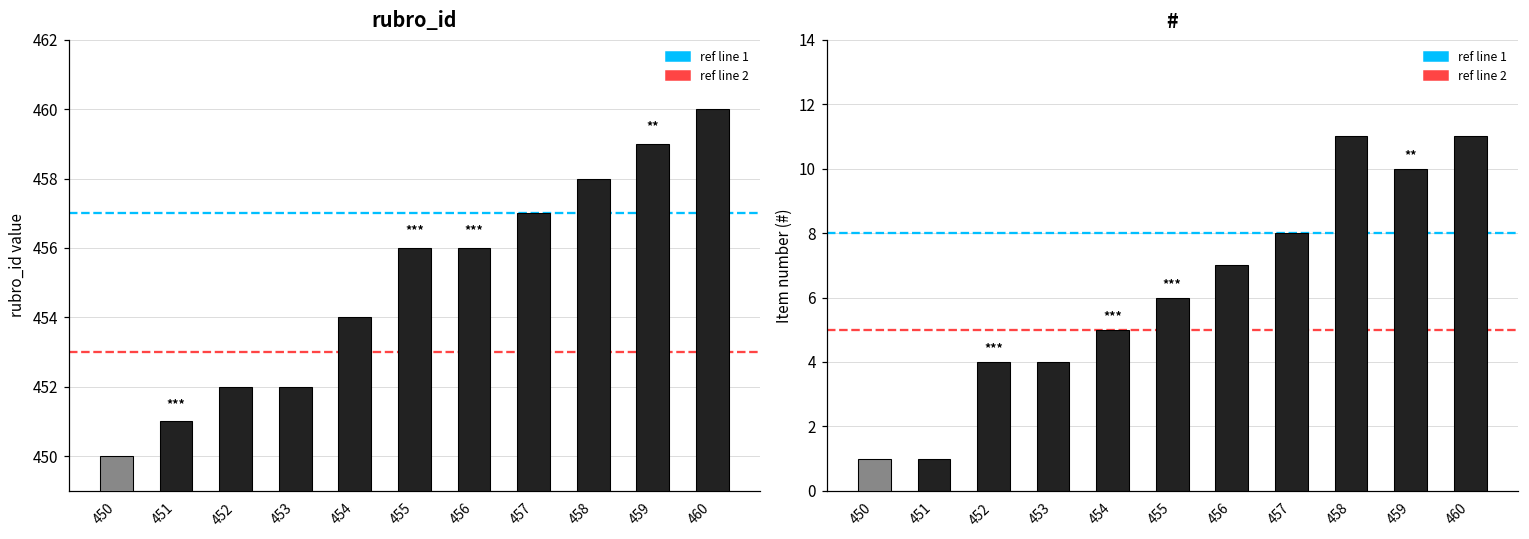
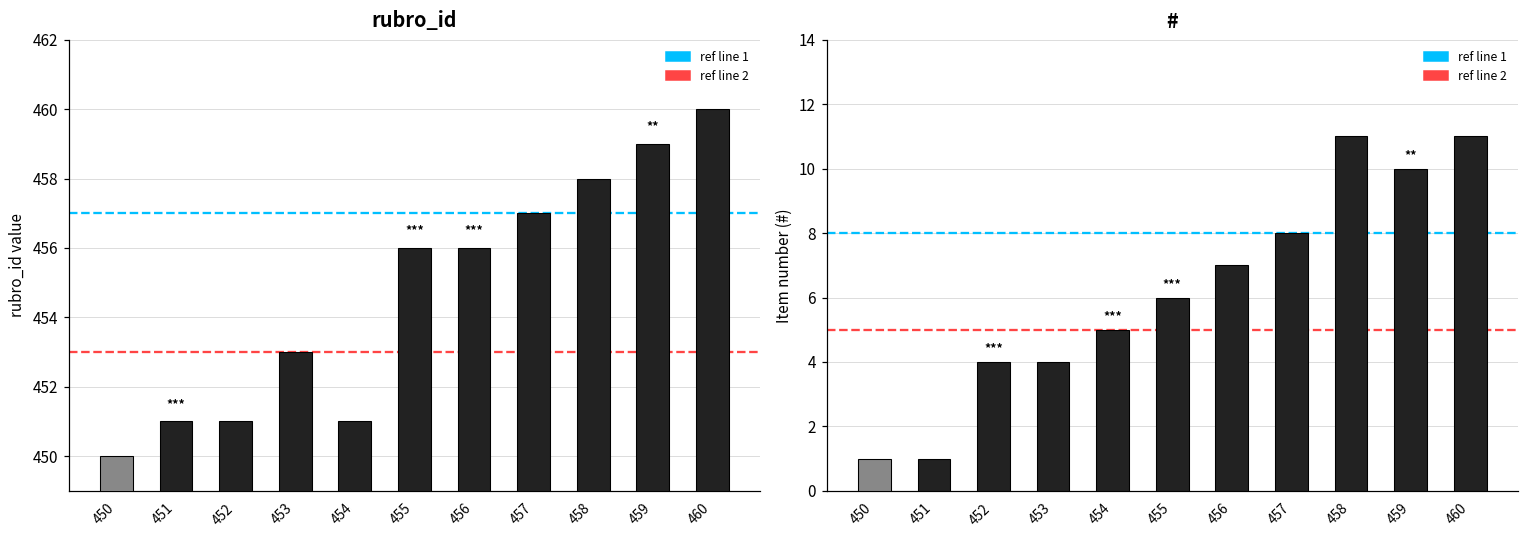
rubro_id, 452: 452 -> 451
rubro_id, 453: 452 -> 453
rubro_id, 454: 454 -> 451
